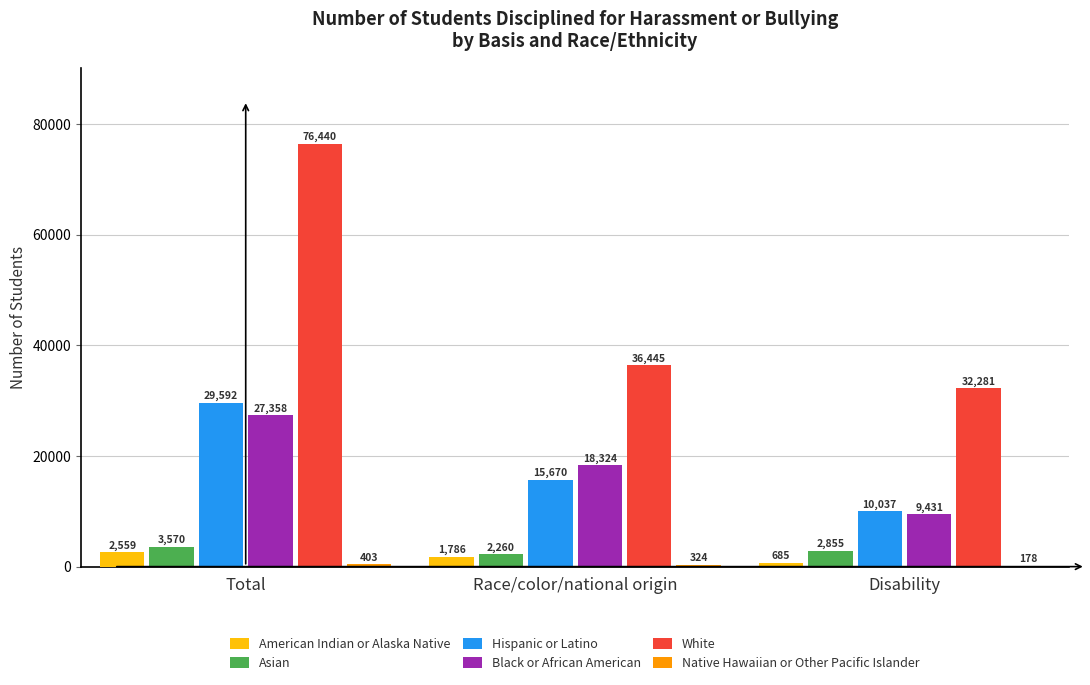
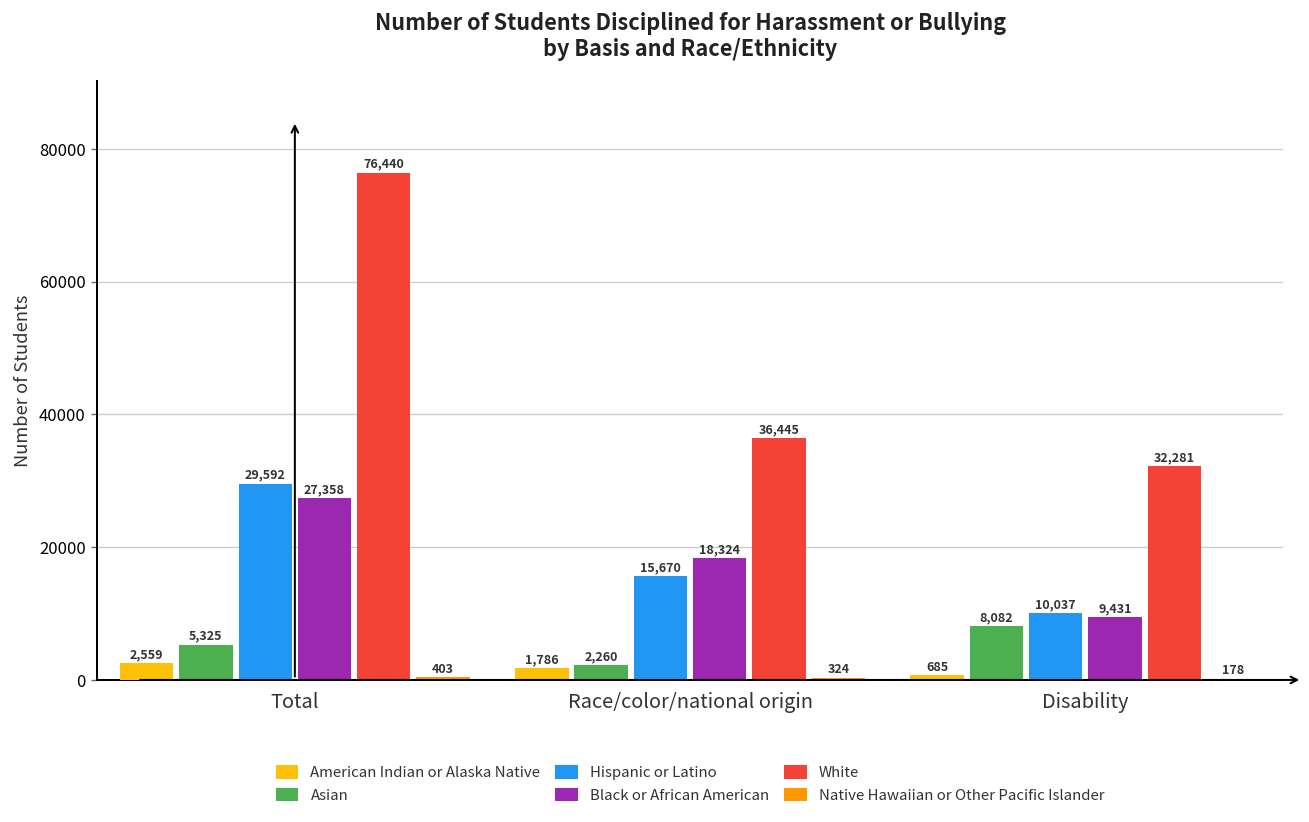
Asian, Total: 3,570 -> 5,325
Asian, Disability: 2,855 -> 8,082
